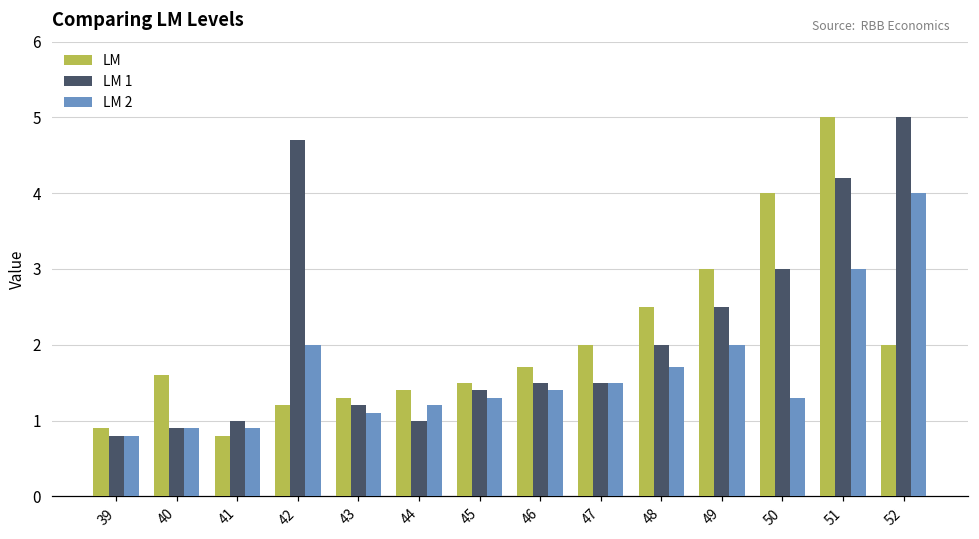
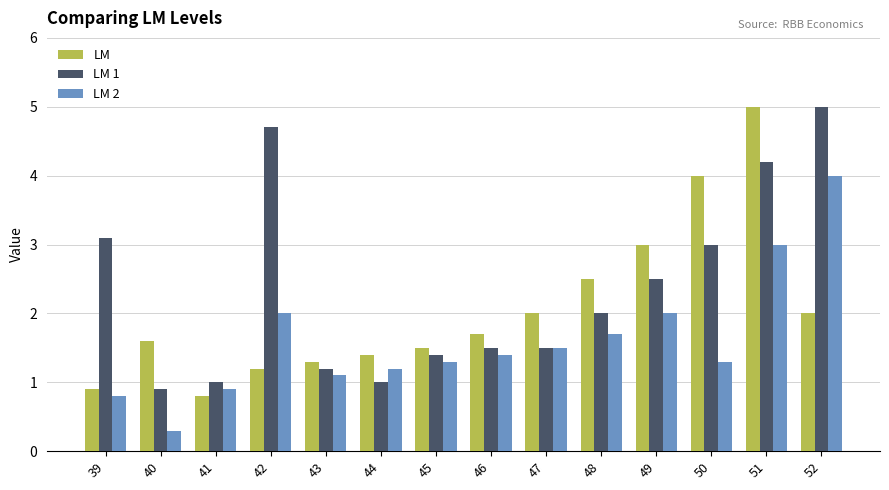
LM 1, 39: 0.8 -> 3.1
LM 2, 40: 0.9 -> 0.3
